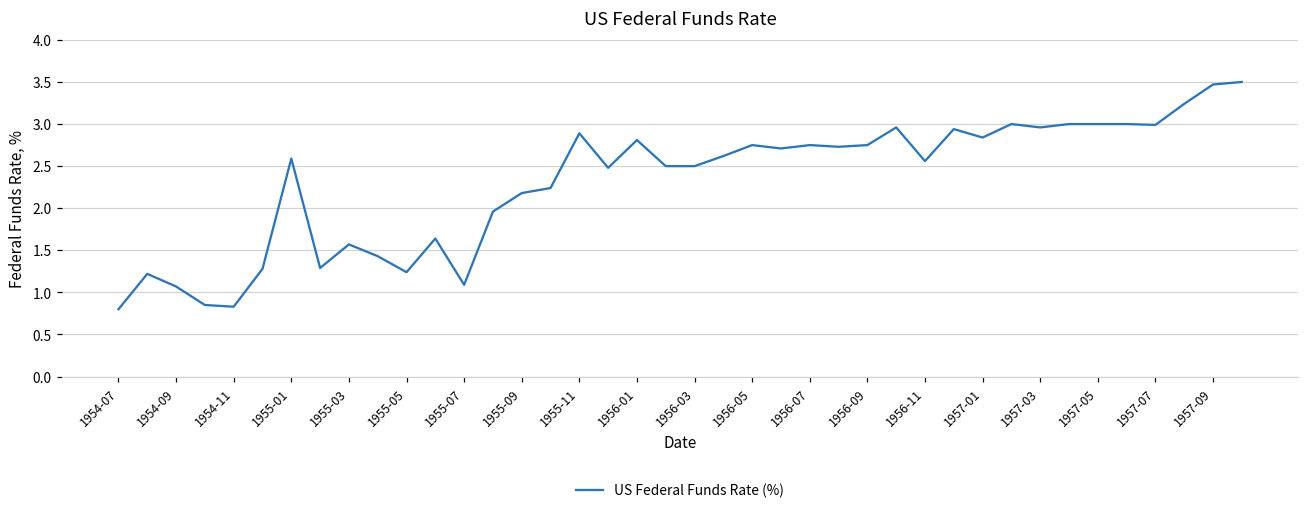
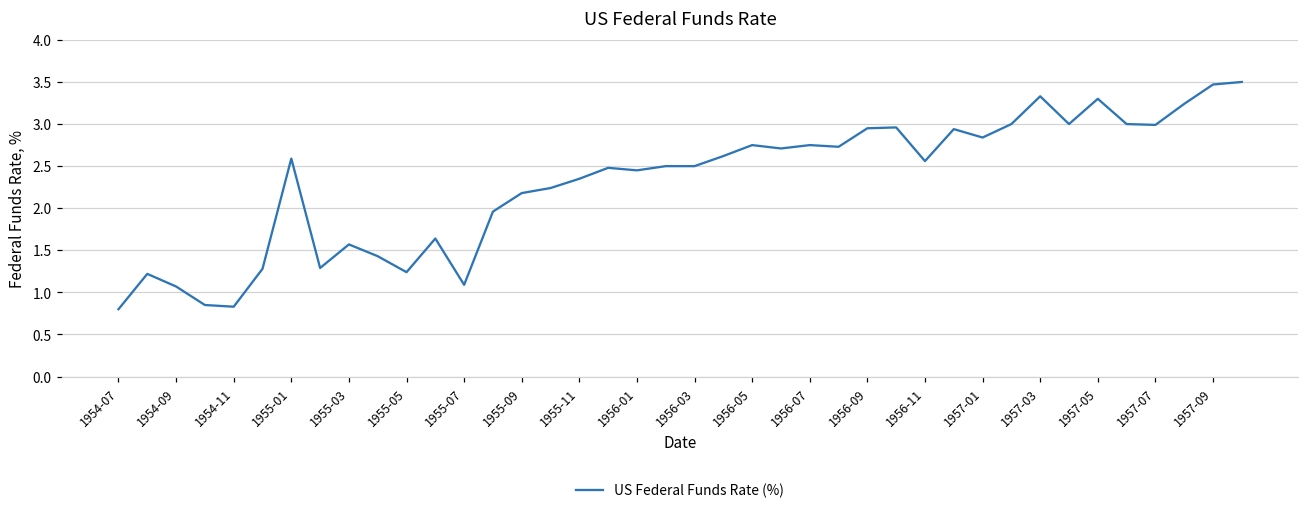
1955-11: 2.9 -> 2.4
1956-01: 2.8 -> 2.5
1956-09: 2.8 -> 3.0
1957-03: 3.0 -> 3.3
1957-05: 3.0 -> 3.3
